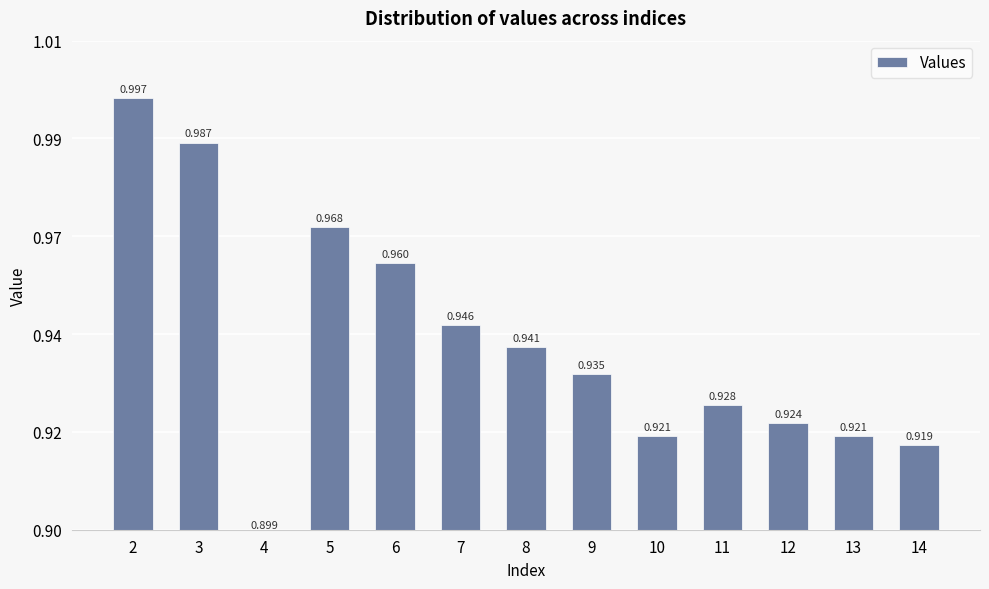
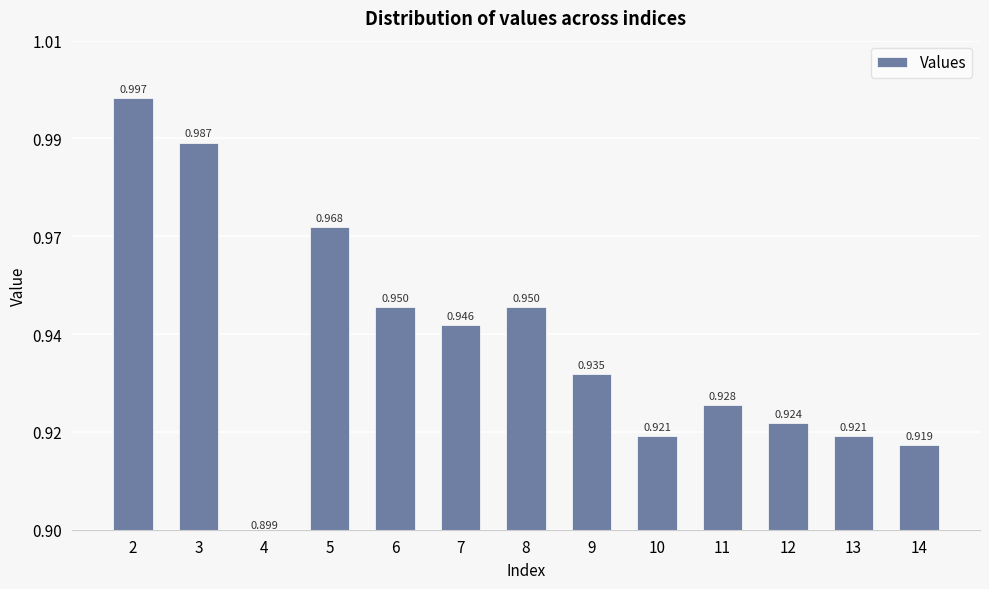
6: 0.960 -> 0.950
8: 0.941 -> 0.950
